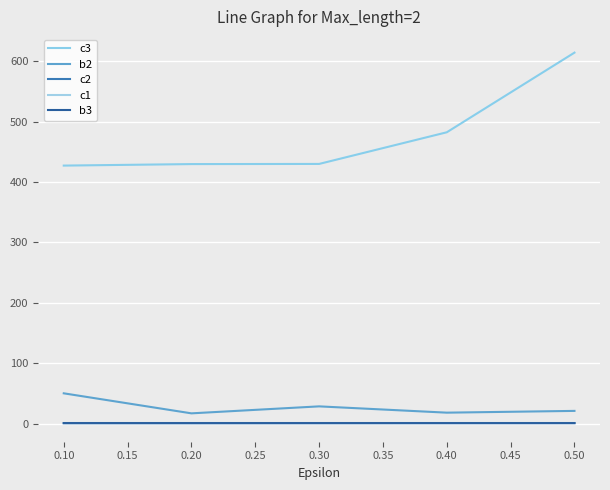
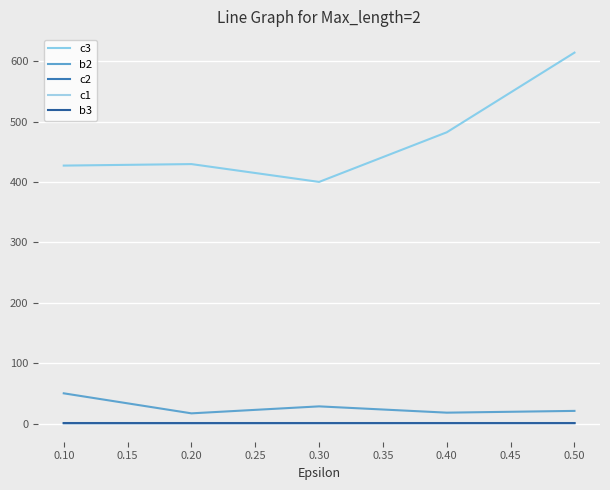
c3, 0.30: 430 -> 400
